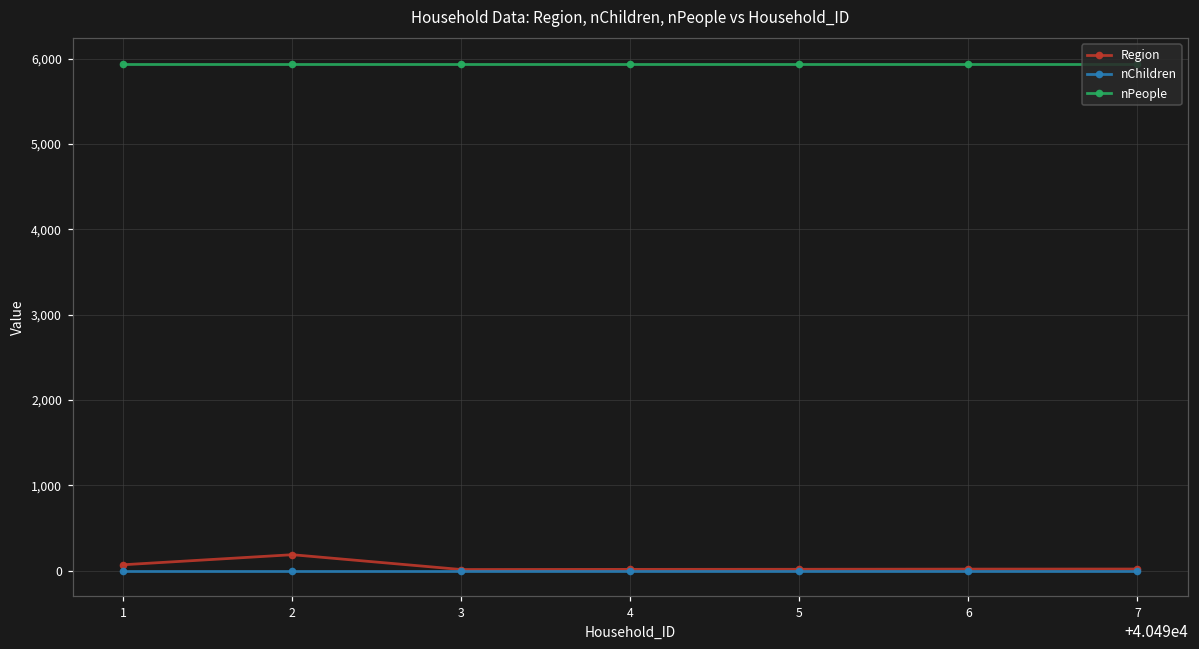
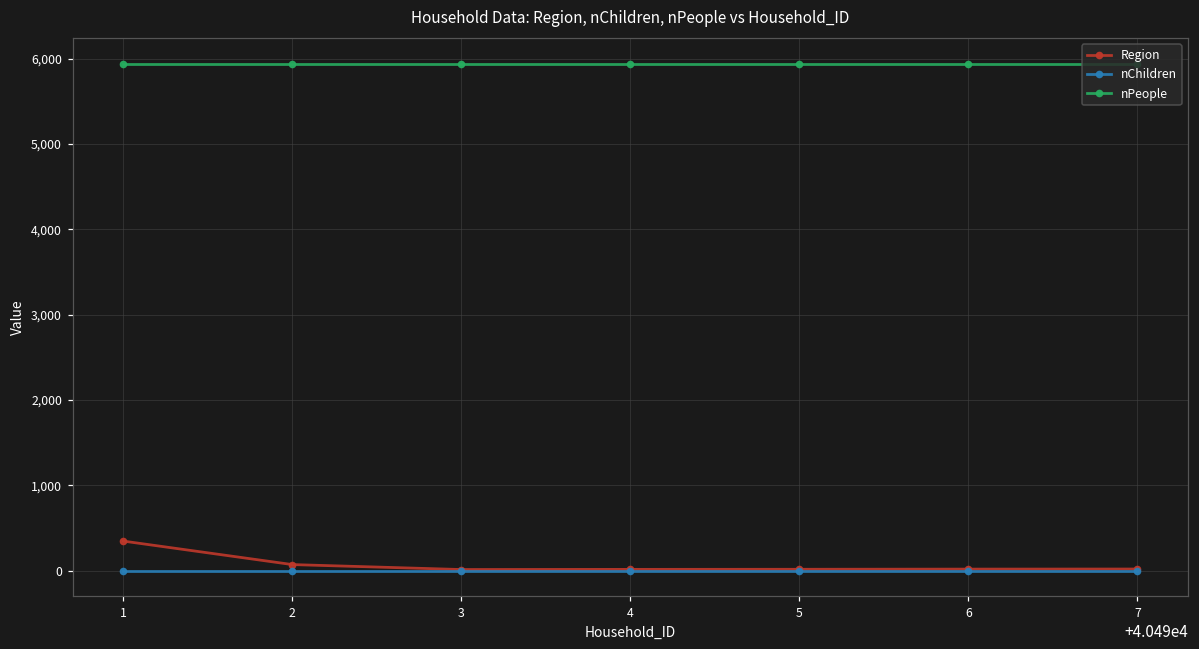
Region, 1: 100 -> 300
Region, 2: 200 -> 100
